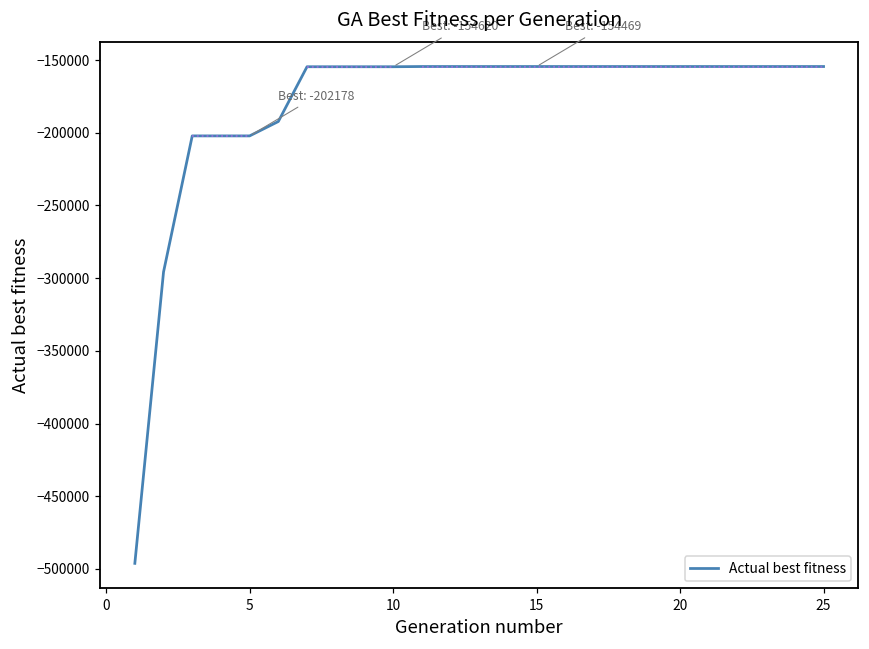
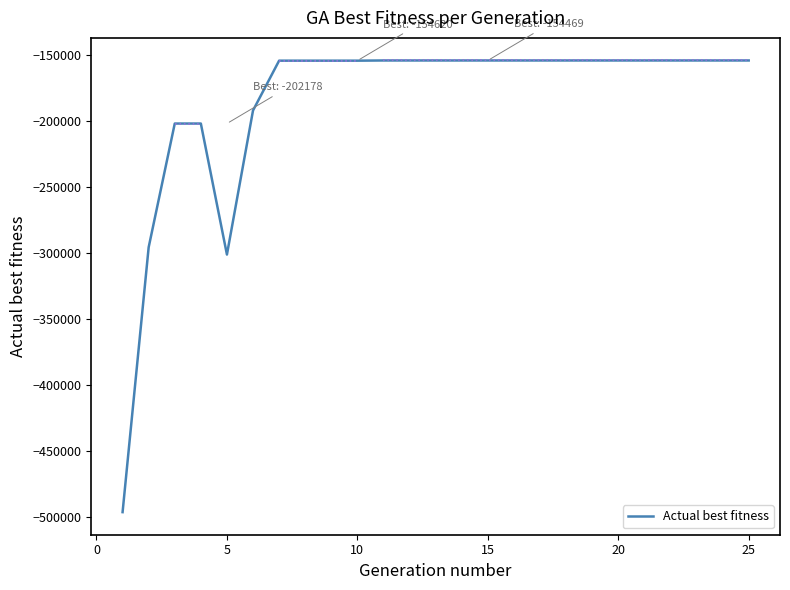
5: -202000 -> -301000
